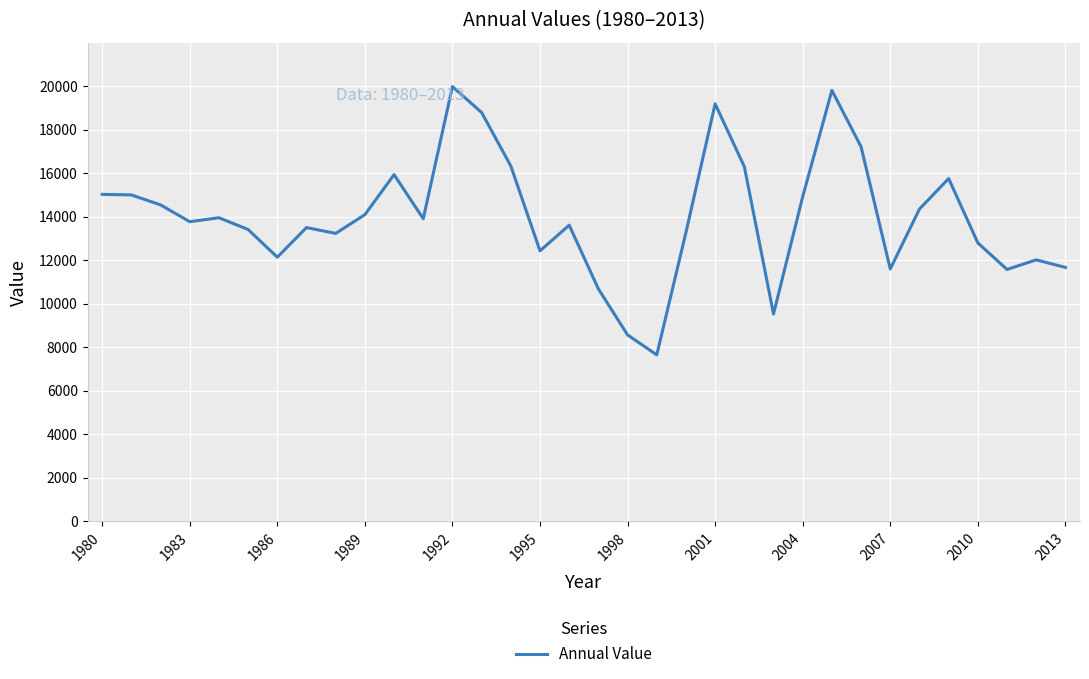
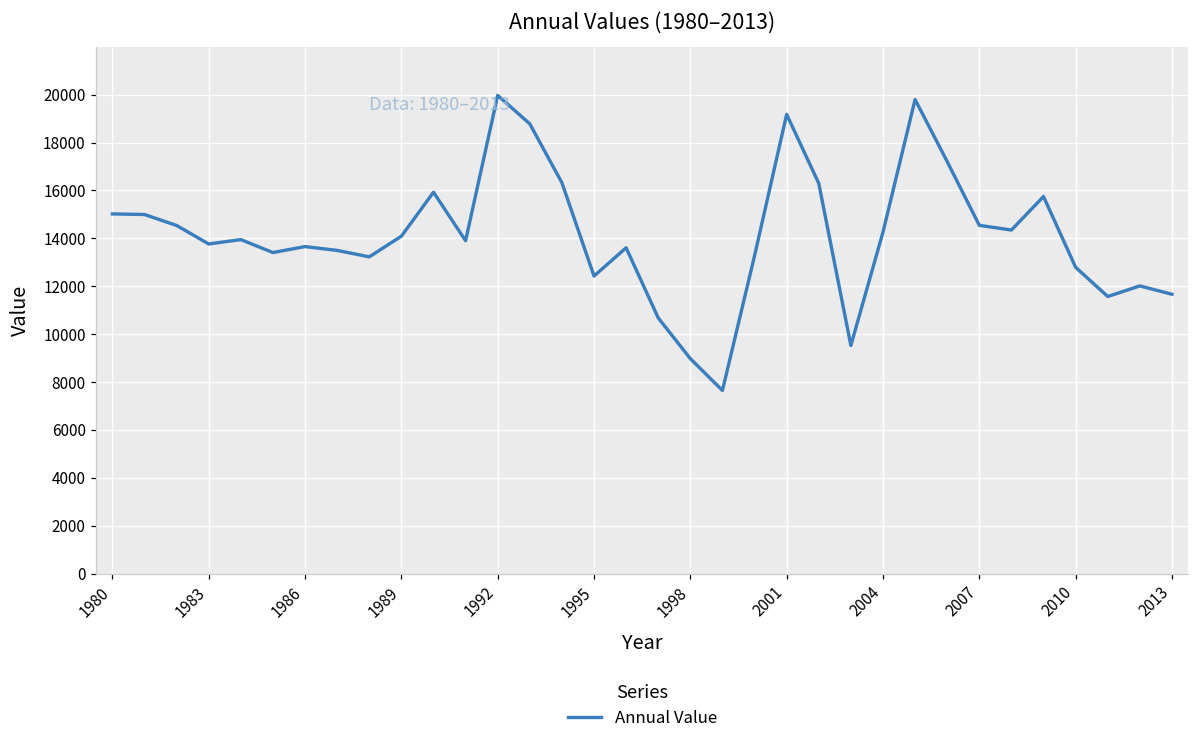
1986: 12100 -> 13700
1998: 8600 -> 9000
2004: 14900 -> 14300
2007: 11600 -> 14500
